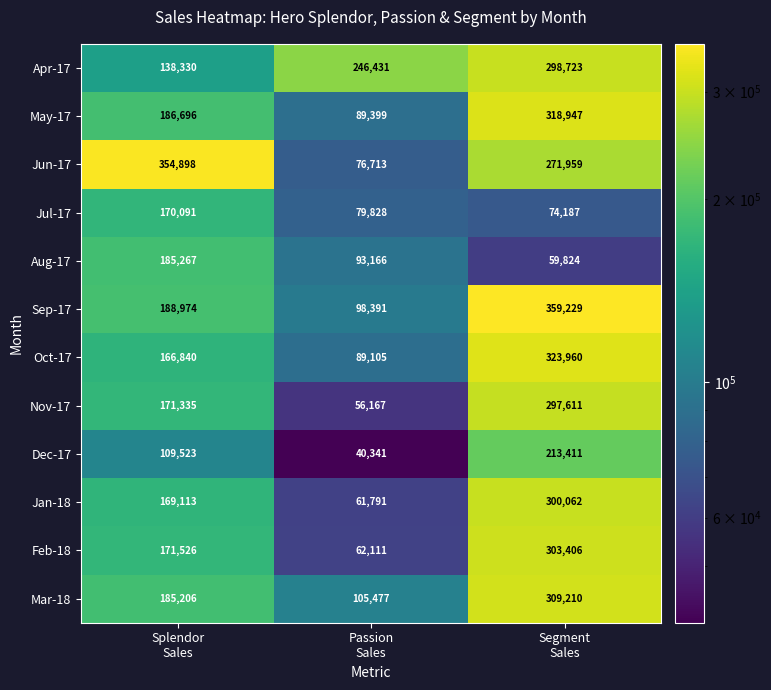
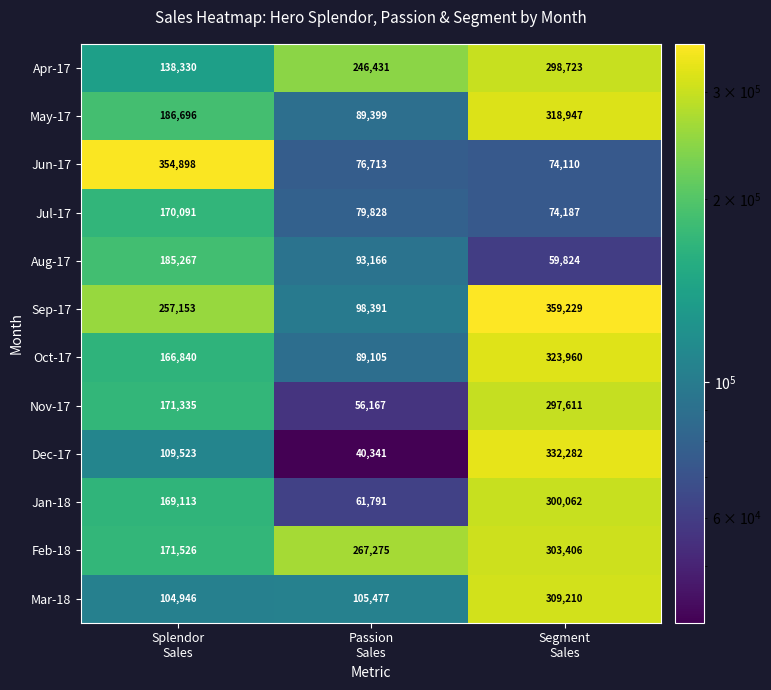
Jun-17, Segment Sales: 271,959 -> 74,110
Sep-17, Splendor Sales: 188,974 -> 257,153
Dec-17, Segment Sales: 213,411 -> 332,282
Feb-18, Passion Sales: 62,111 -> 267,275
Mar-18, Splendor Sales: 185,206 -> 104,946
